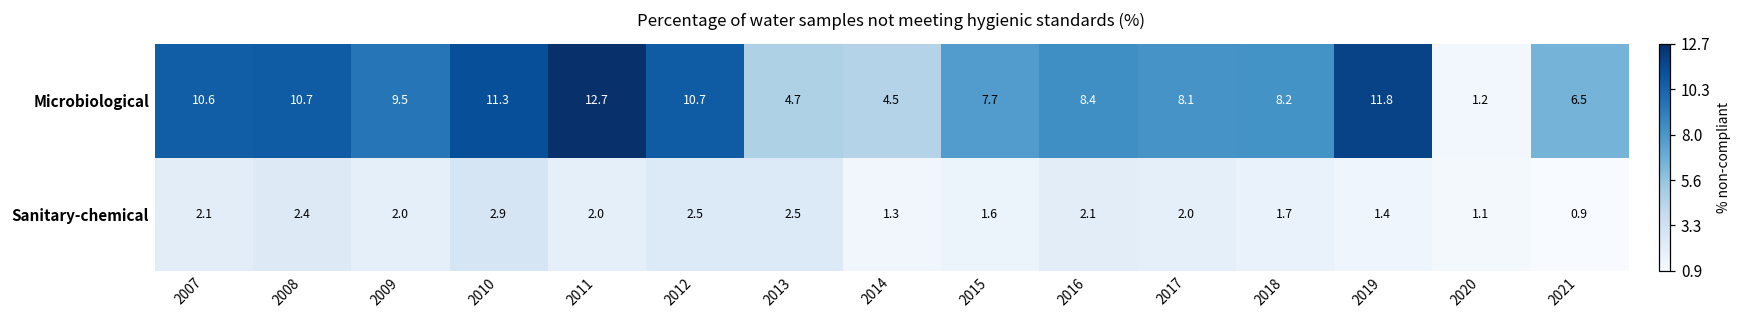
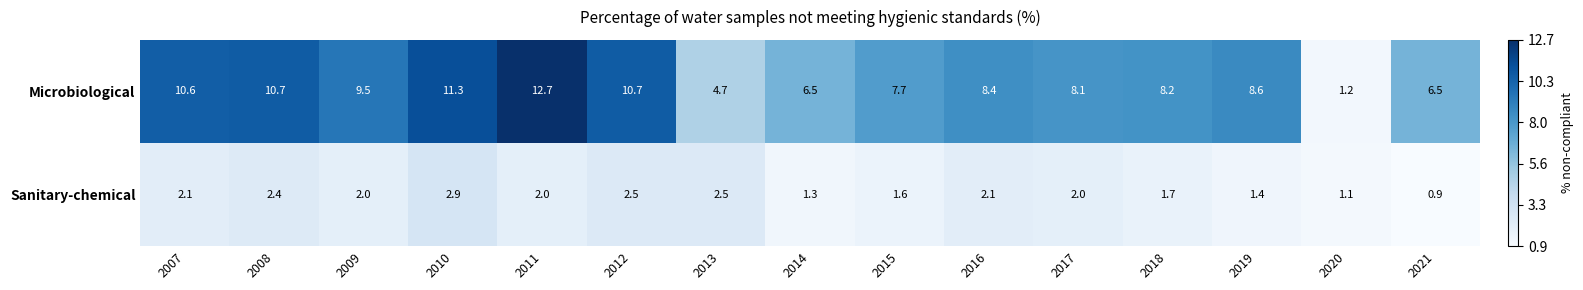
Microbiological, 2014: 4.5 -> 6.5
Microbiological, 2019: 11.8 -> 8.6
